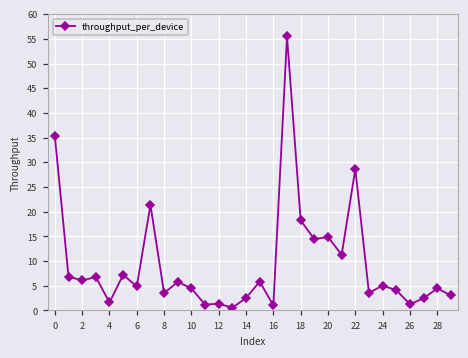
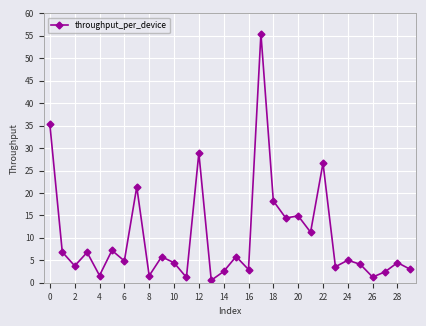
2: 6 -> 4
8: 3 -> 2
12: 1 -> 29
16: 1 -> 3
22: 29 -> 27
